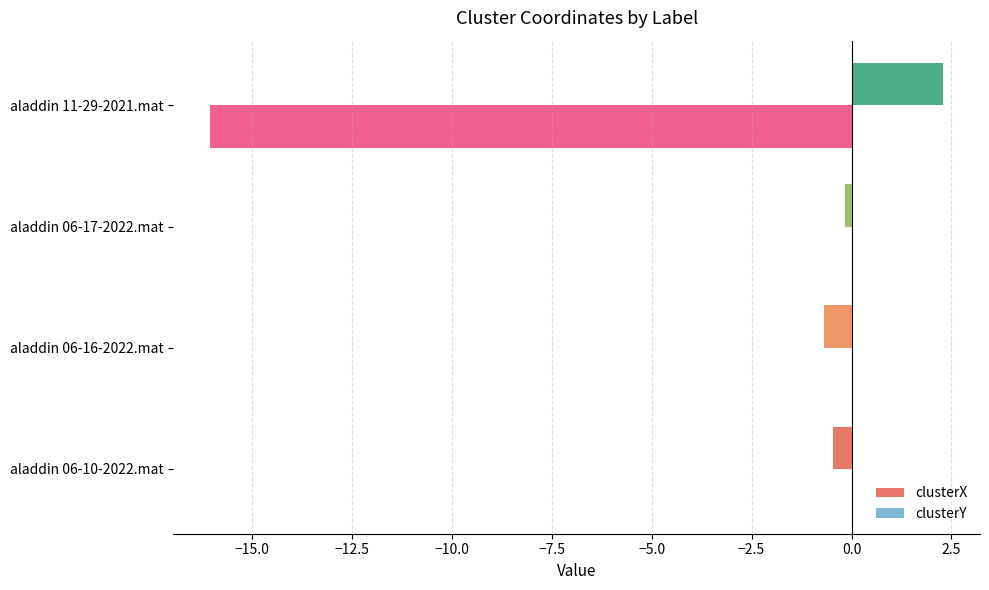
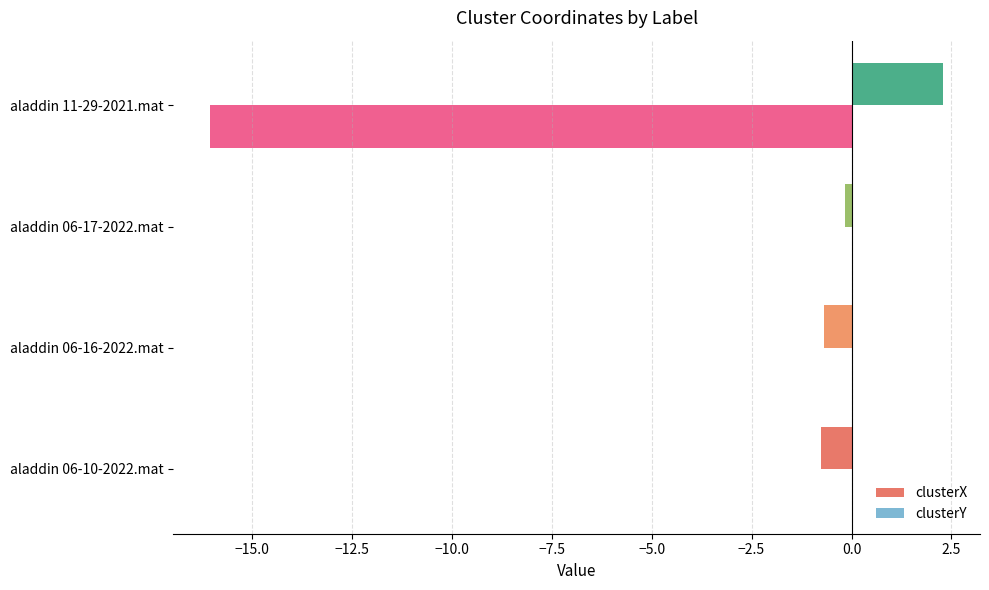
clusterX, aladdin 06-10-2022.mat: -0.5 -> -0.8
